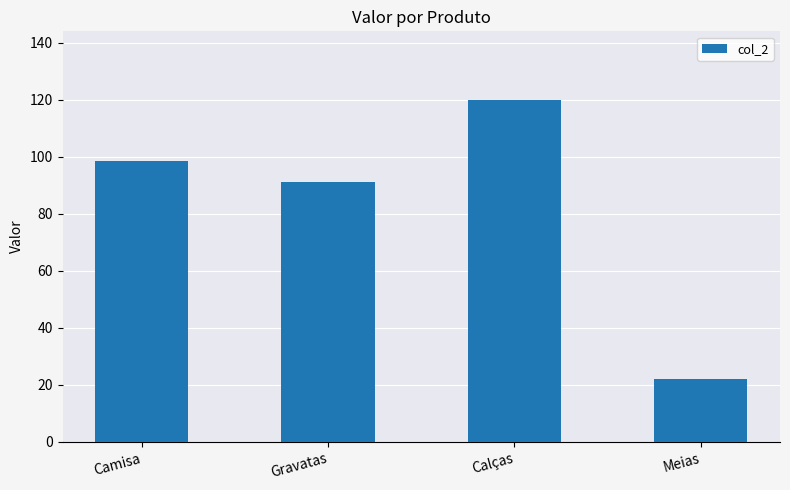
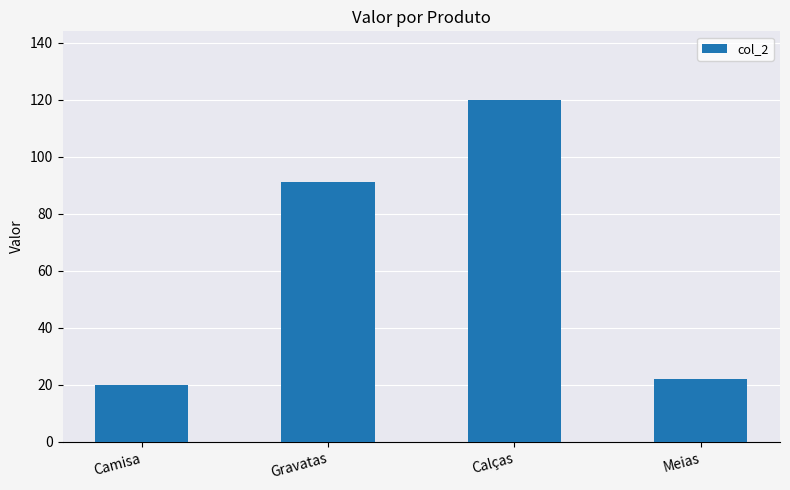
Camisa: 98 -> 20
